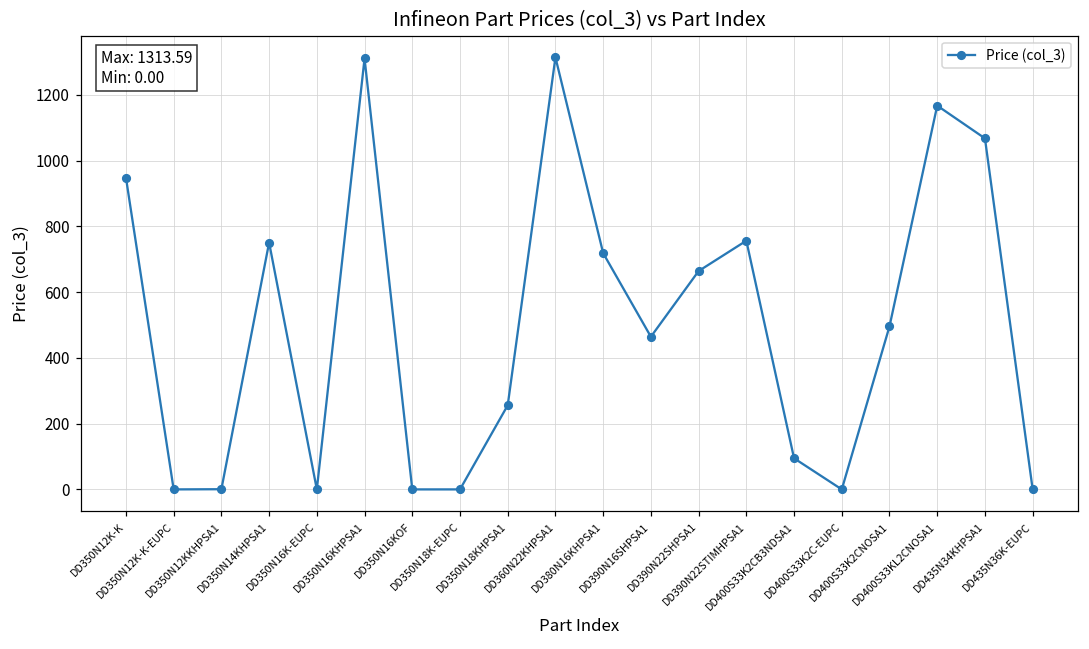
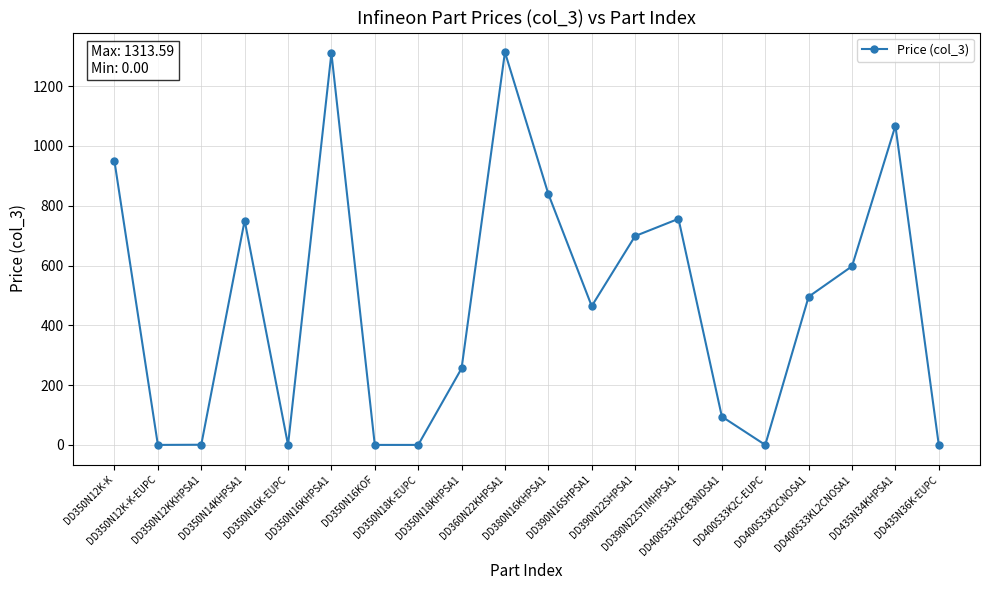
DD380N16KHPSA1: 720 -> 840
DD390N22SHPSA1: 660 -> 700
DD400S33KL2CNOSA1: 1170 -> 600
